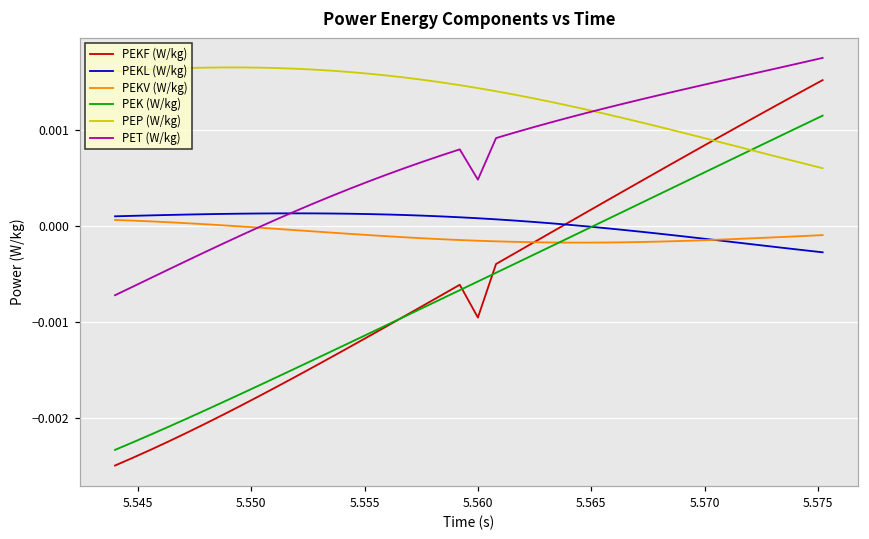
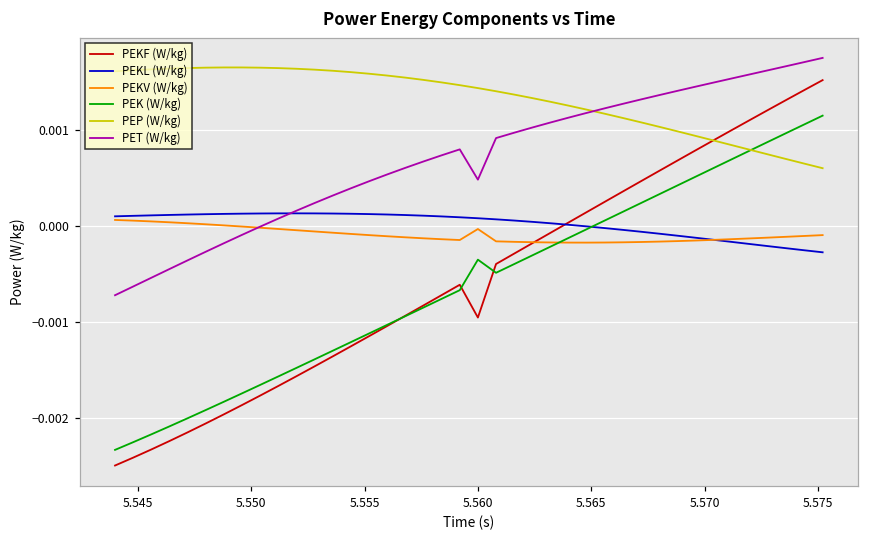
PEKV (W/kg), 5.560: -0.0002 -> 0.0000
PEK (W/kg), 5.560: -0.0006 -> -0.0004
